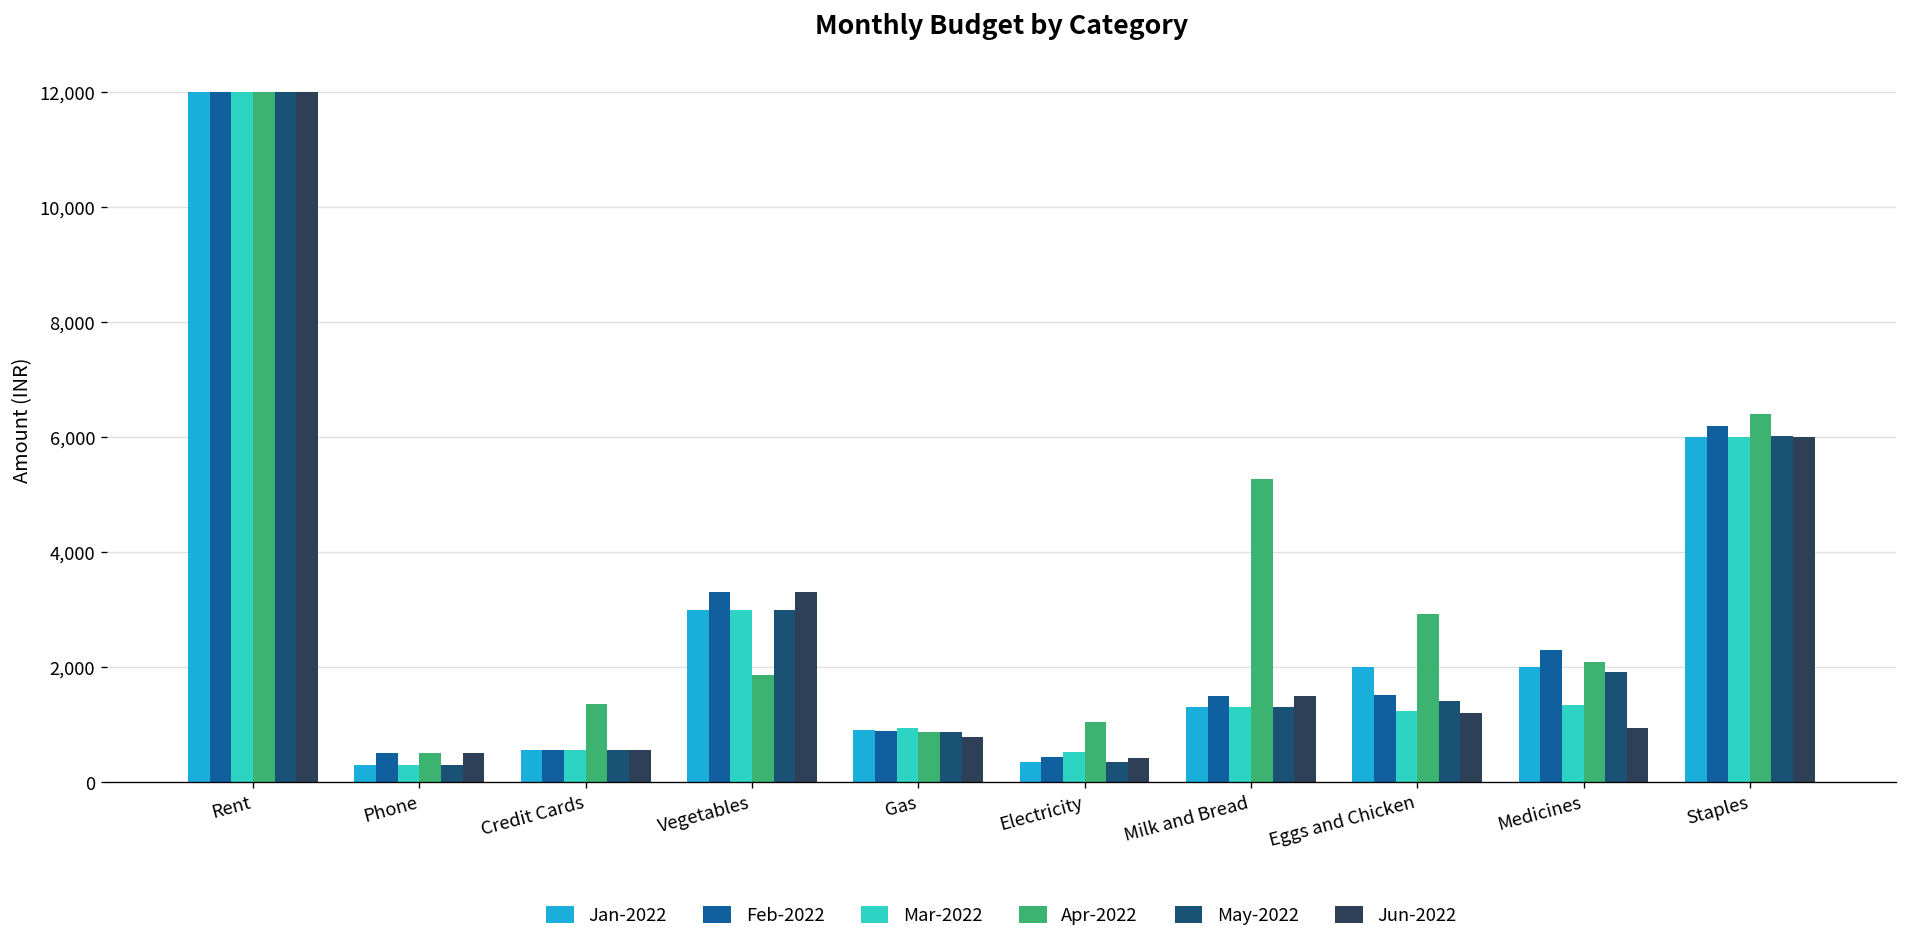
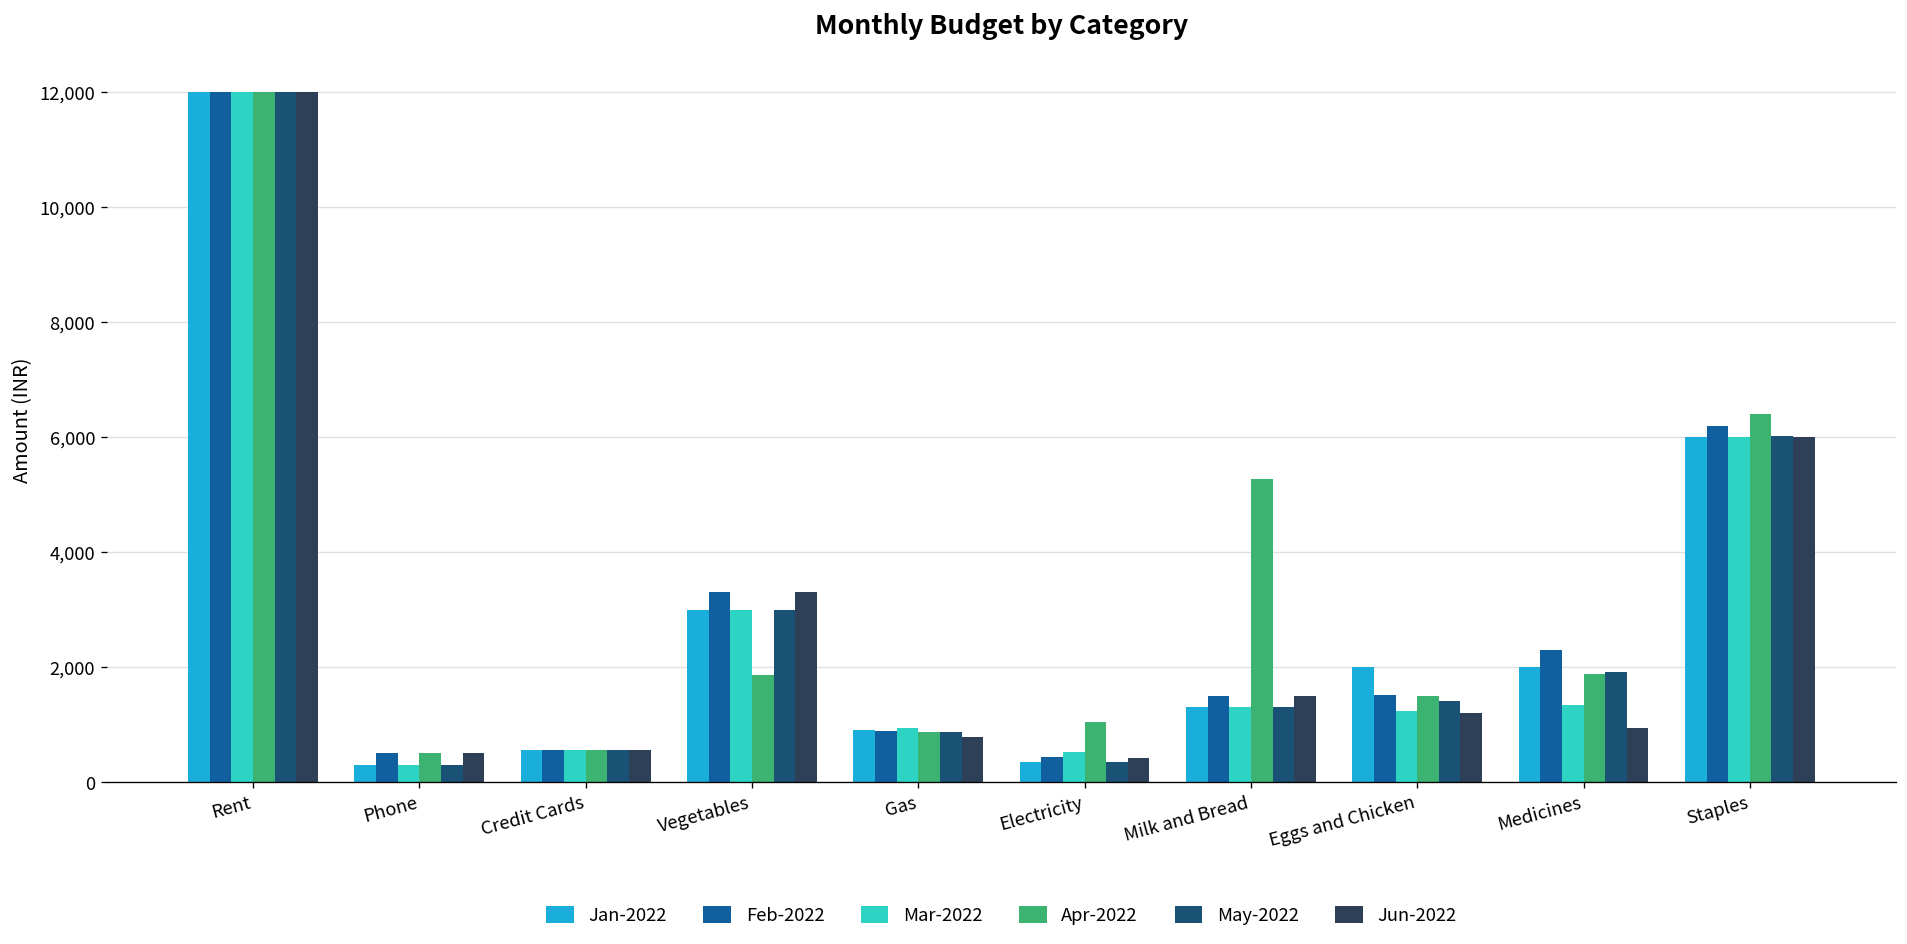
Apr-2022, Credit Cards: 1,400 -> 600
Apr-2022, Eggs and Chicken: 2,900 -> 1,500
Apr-2022, Medicines: 2,100 -> 1,900
